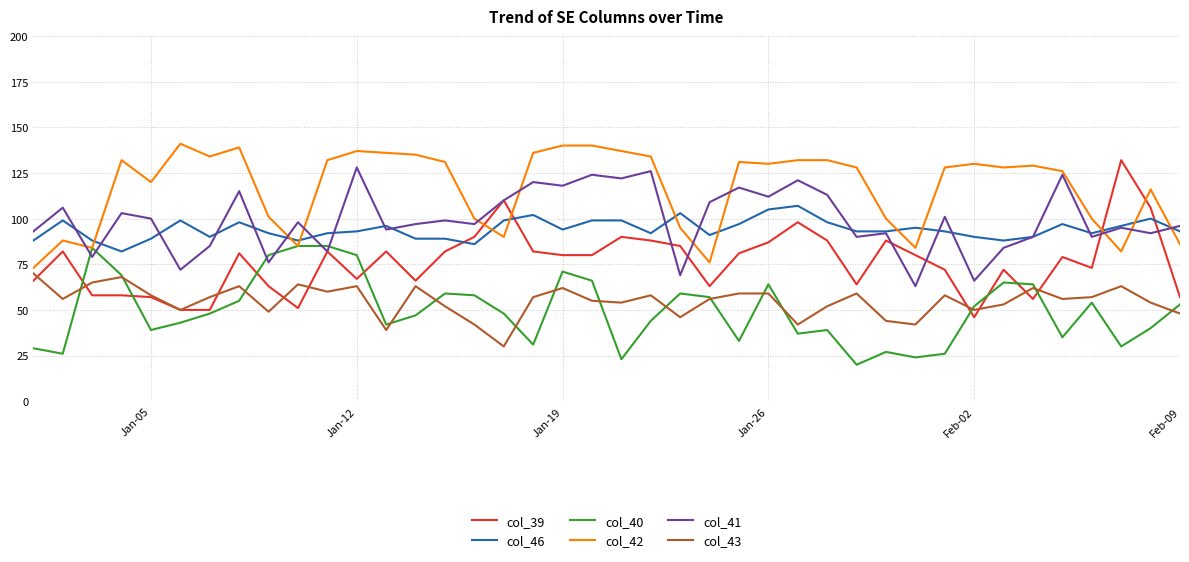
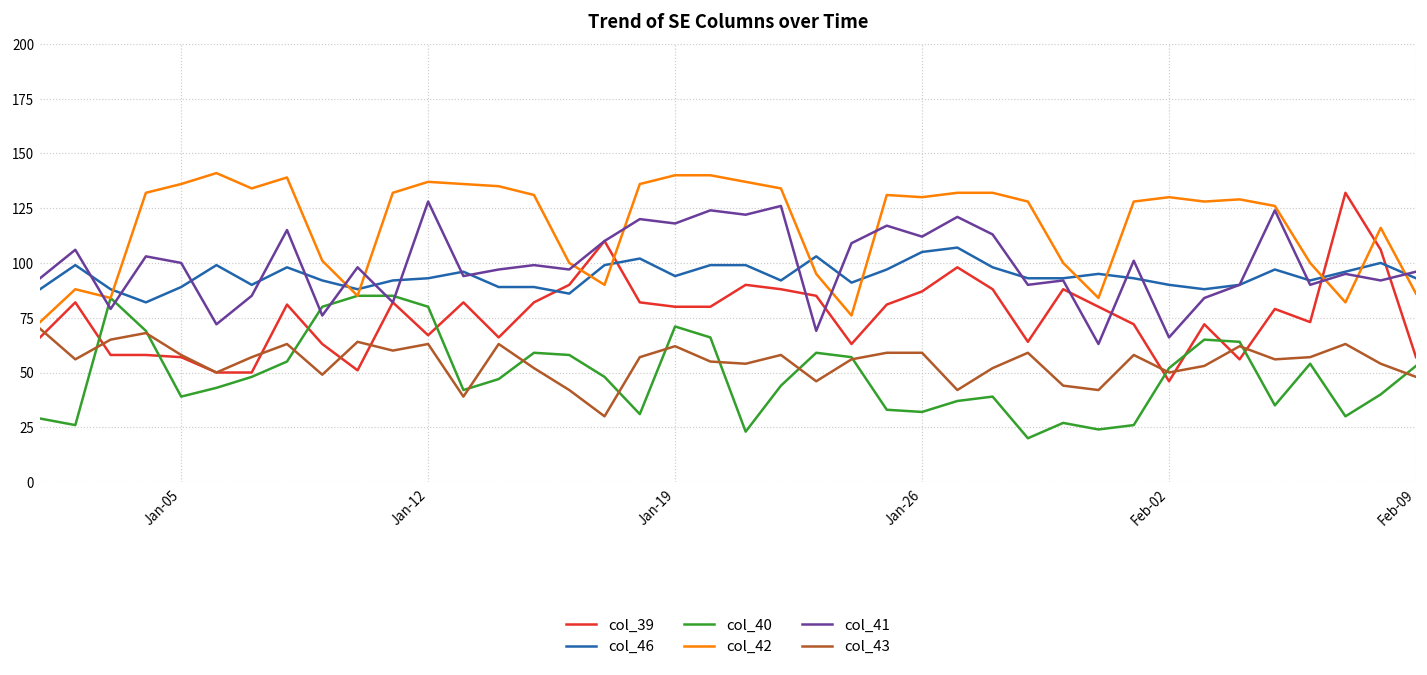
col_42, Jan-05: 120 -> 136
col_40, Jan-26: 64 -> 32
